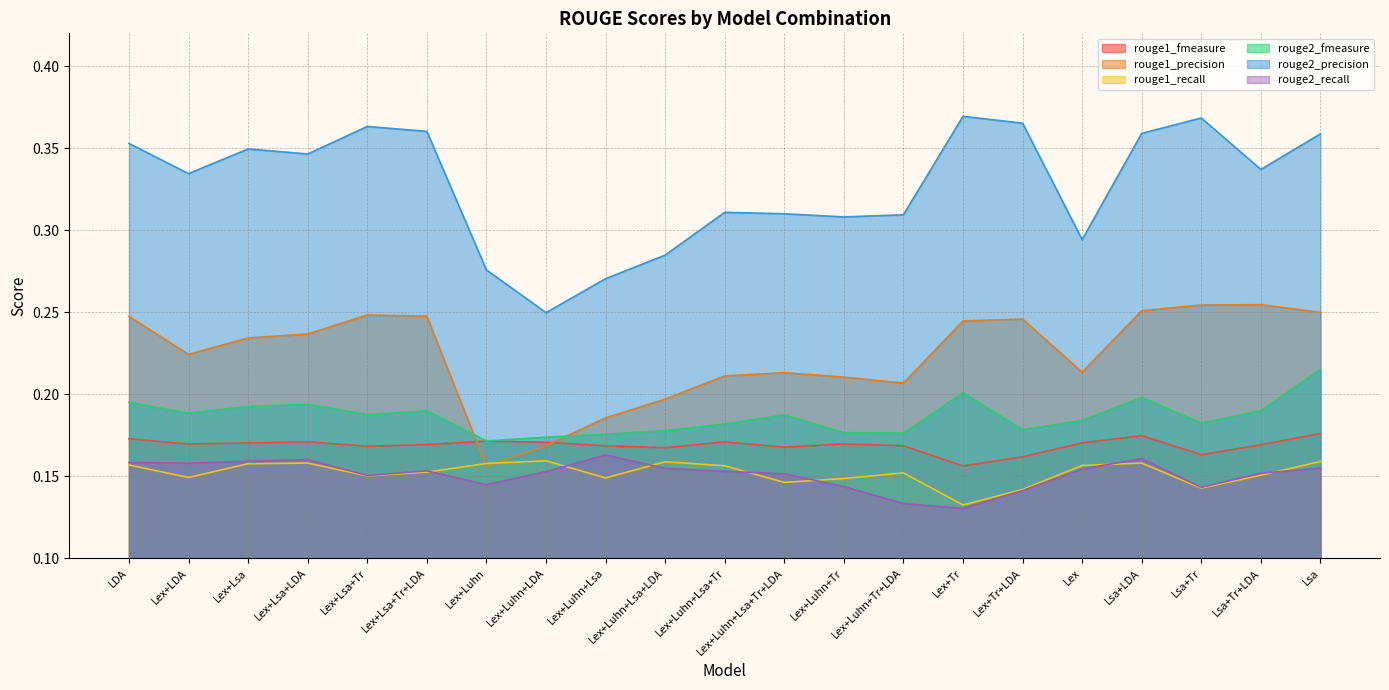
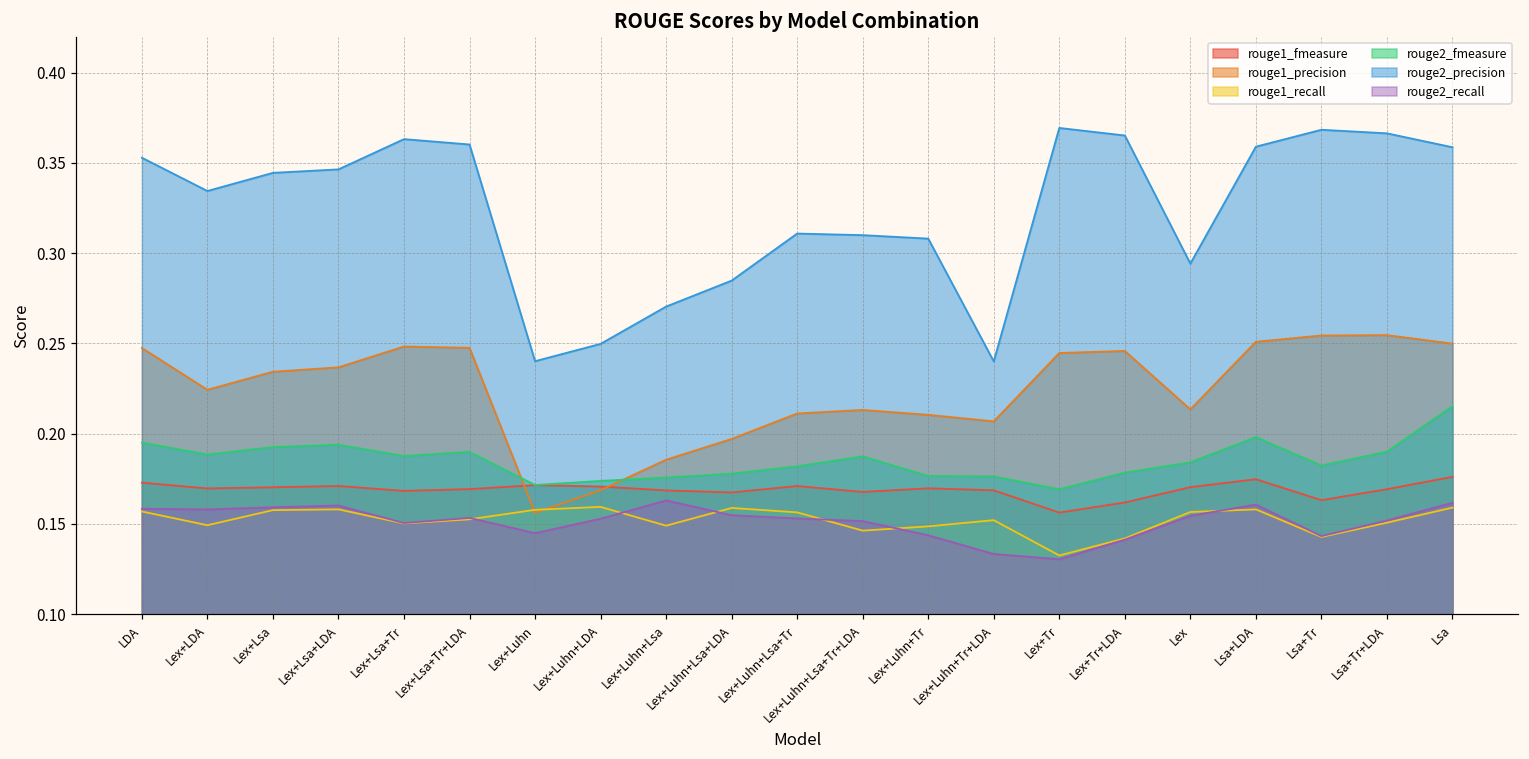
rouge2_precision, Lex+Lsa: 0.350 -> 0.345
rouge2_precision, Lex+Luhn: 0.276 -> 0.240
rouge2_precision, Lex+Luhn+Tr+LDA: 0.309 -> 0.240
rouge2_fmeasure, Lex+Tr: 0.201 -> 0.169
rouge2_precision, Lsa+Tr+LDA: 0.337 -> 0.366
rouge2_recall, Lsa: 0.155 -> 0.162
